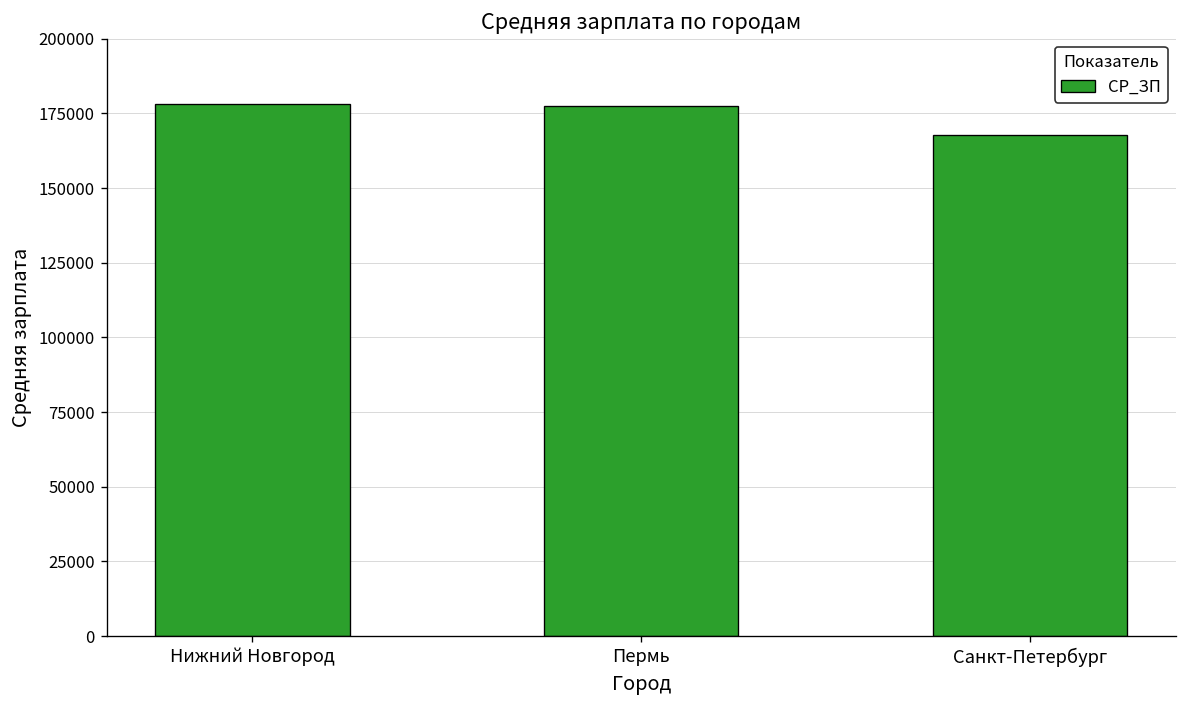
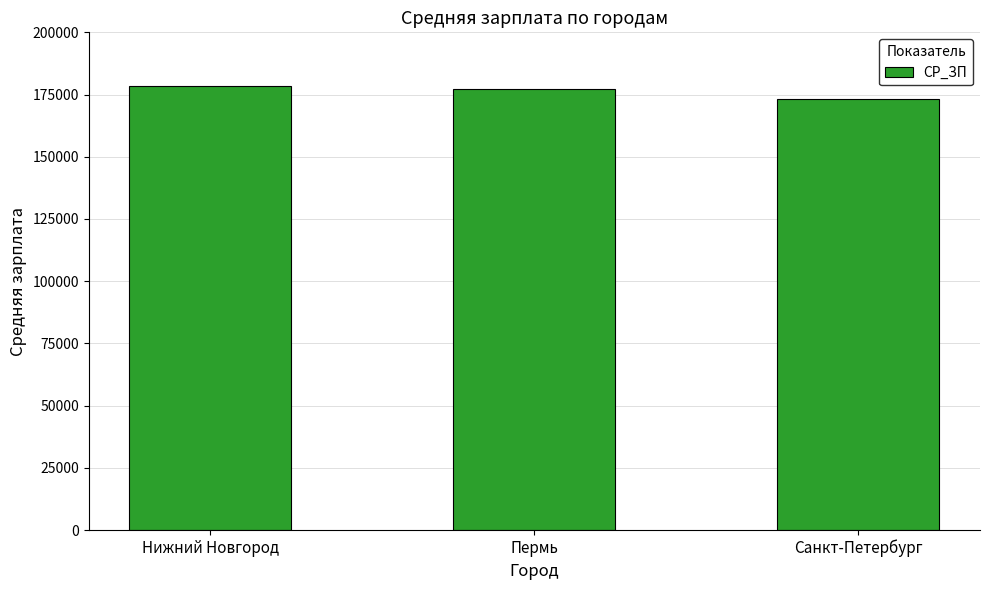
Санкт-Петербург: 168000 -> 173000
